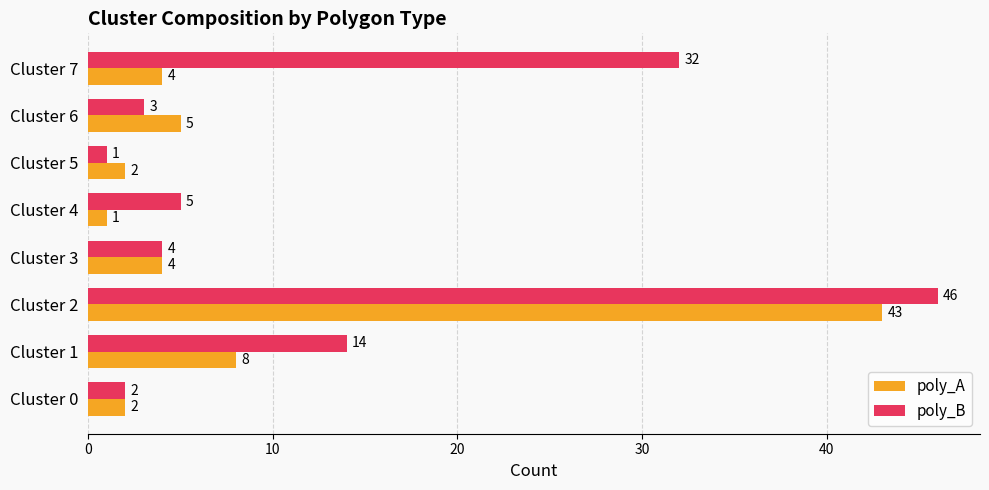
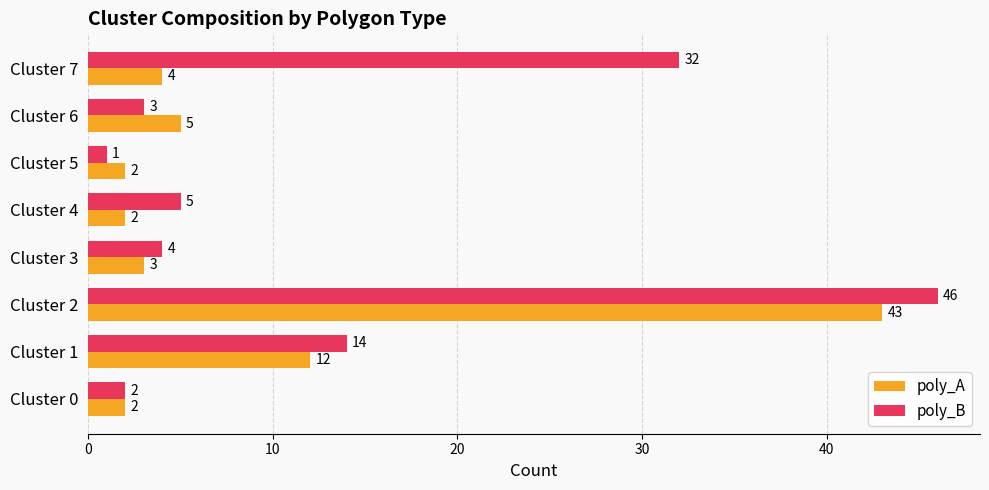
poly_A, Cluster 4: 1 -> 2
poly_A, Cluster 3: 4 -> 3
poly_A, Cluster 1: 8 -> 12
